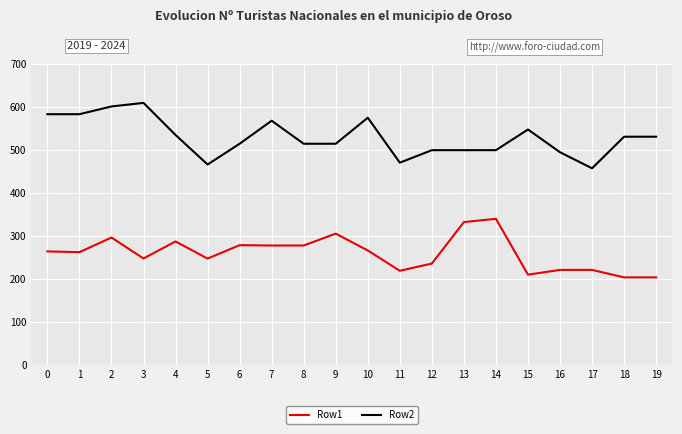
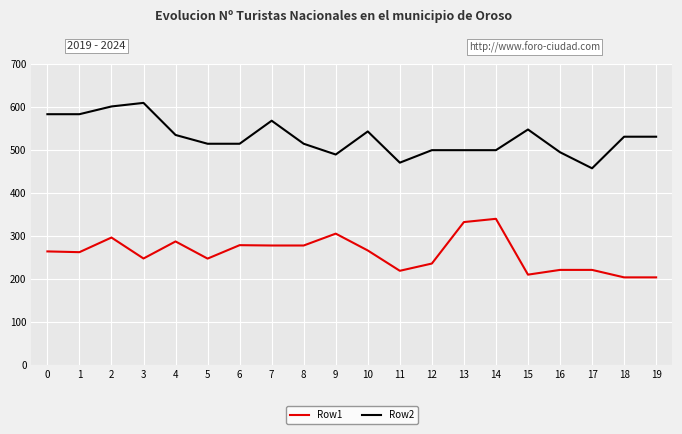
Row2, 5: 470 -> 510
Row2, 9: 510 -> 490
Row2, 10: 570 -> 540
